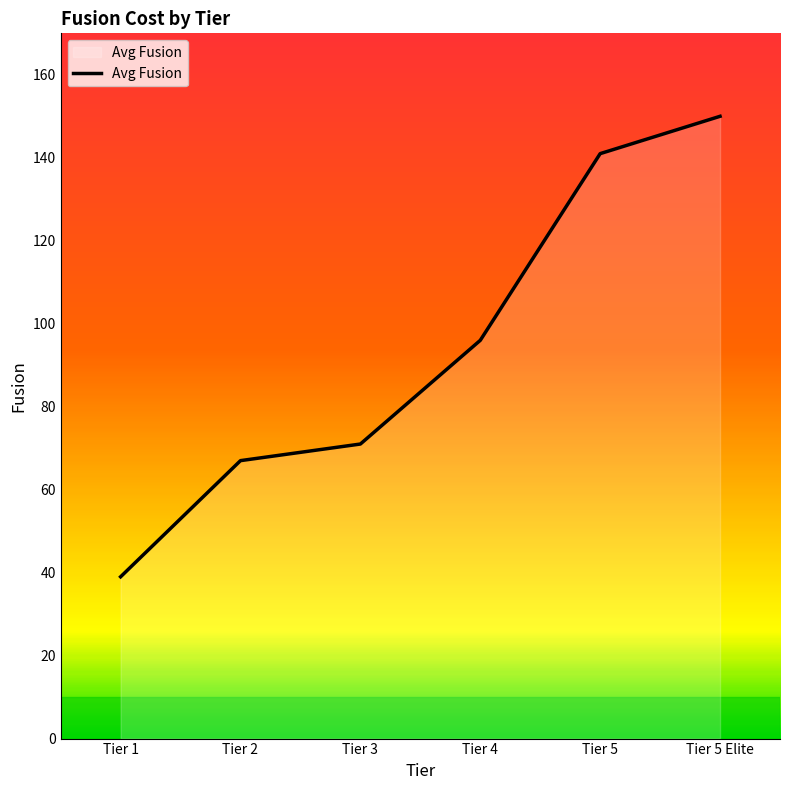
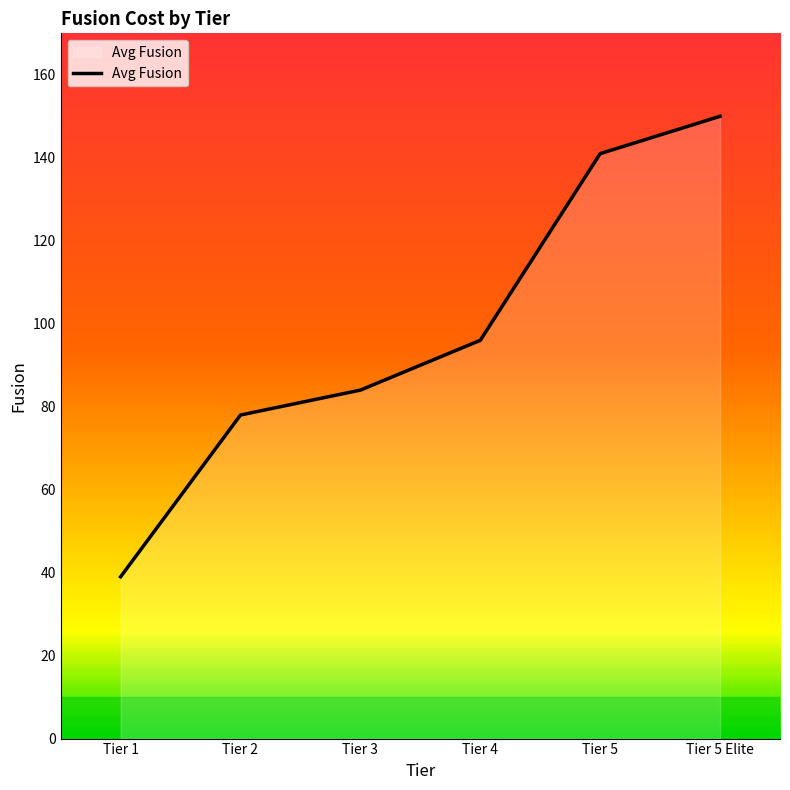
Tier 2: 67 -> 78
Tier 3: 71 -> 84
